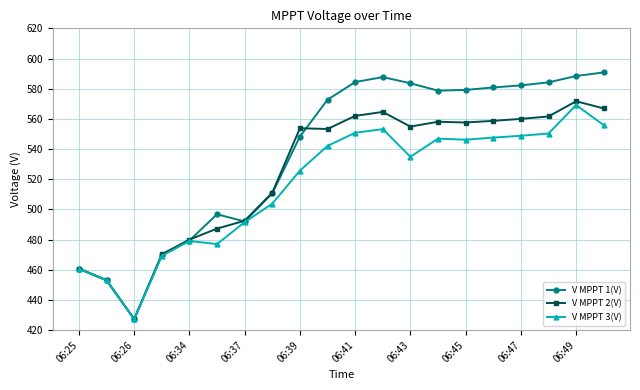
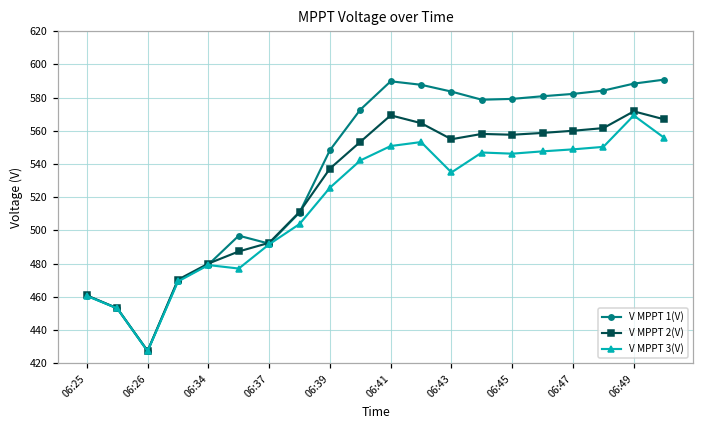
V MPPT 2(V), 06:39: 554 -> 537
V MPPT 1(V), 06:41: 584 -> 590
V MPPT 2(V), 06:41: 562 -> 569
